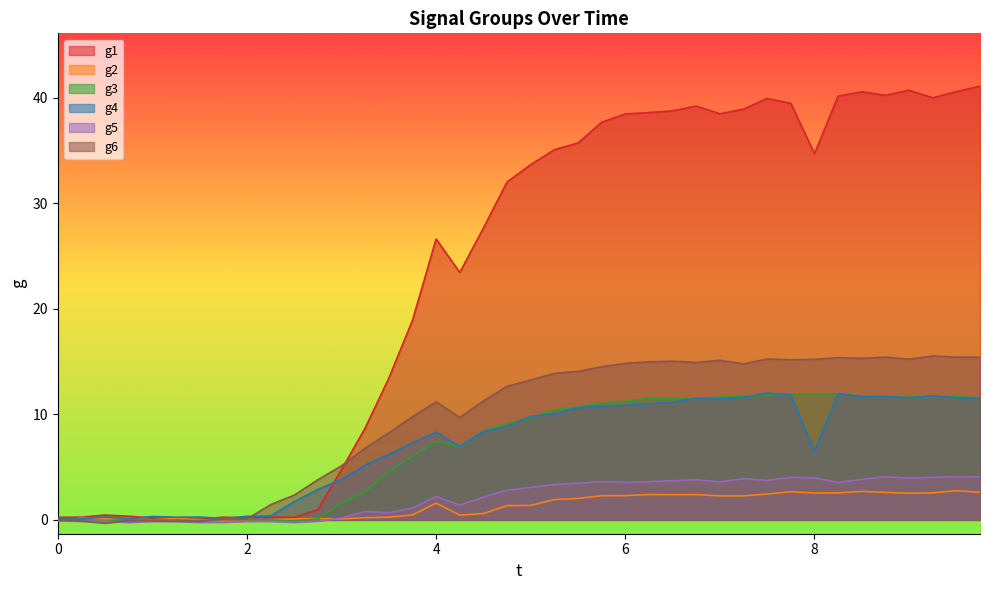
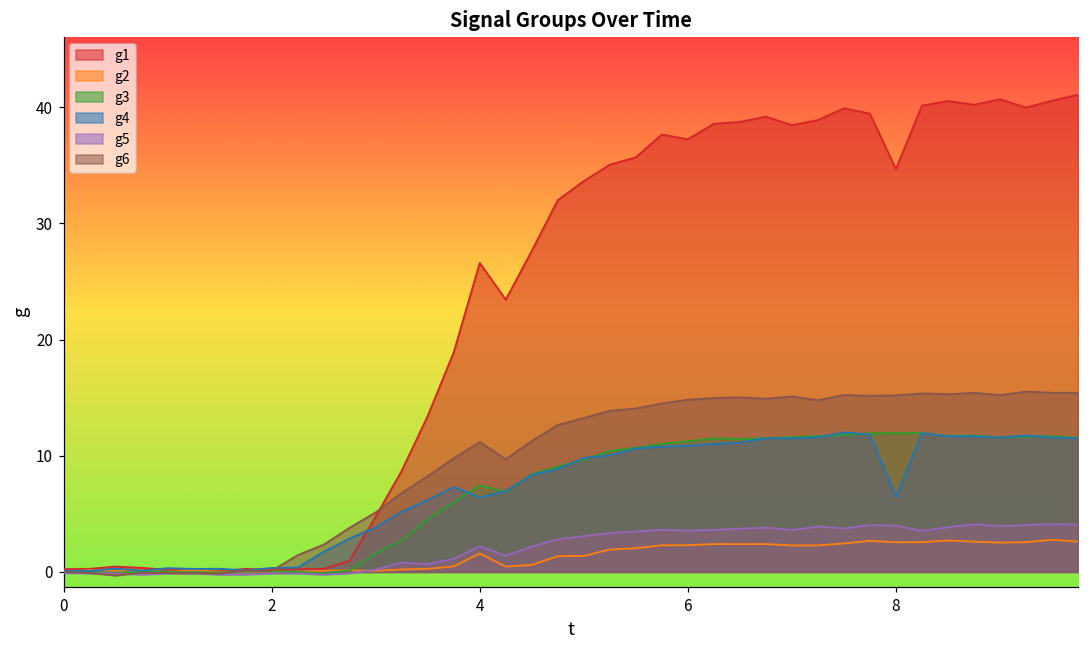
g4, 4: 8.3 -> 6.4
g1, 6: 38.4 -> 37.2
